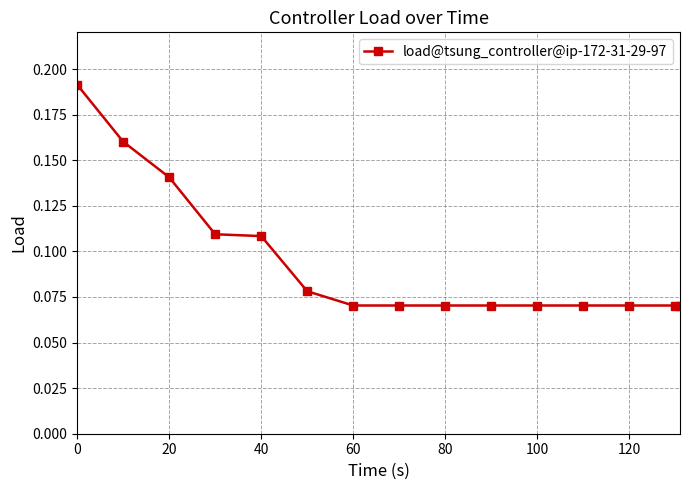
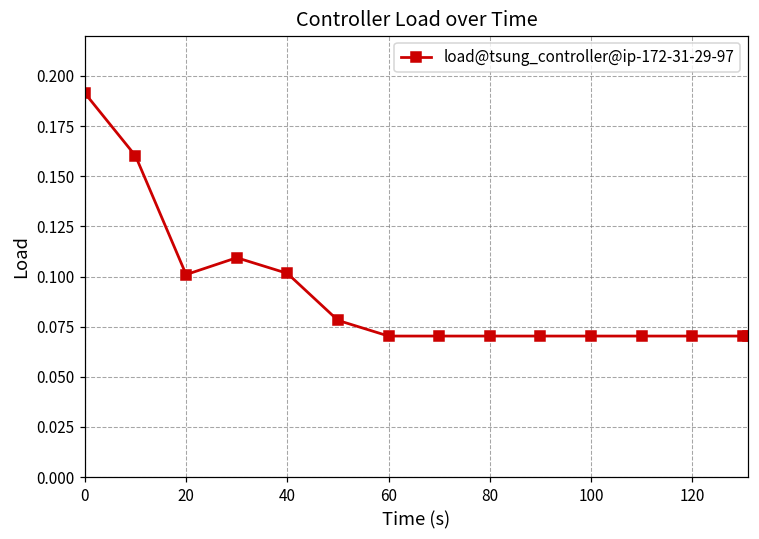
20: 0.141 -> 0.101
40: 0.108 -> 0.102
